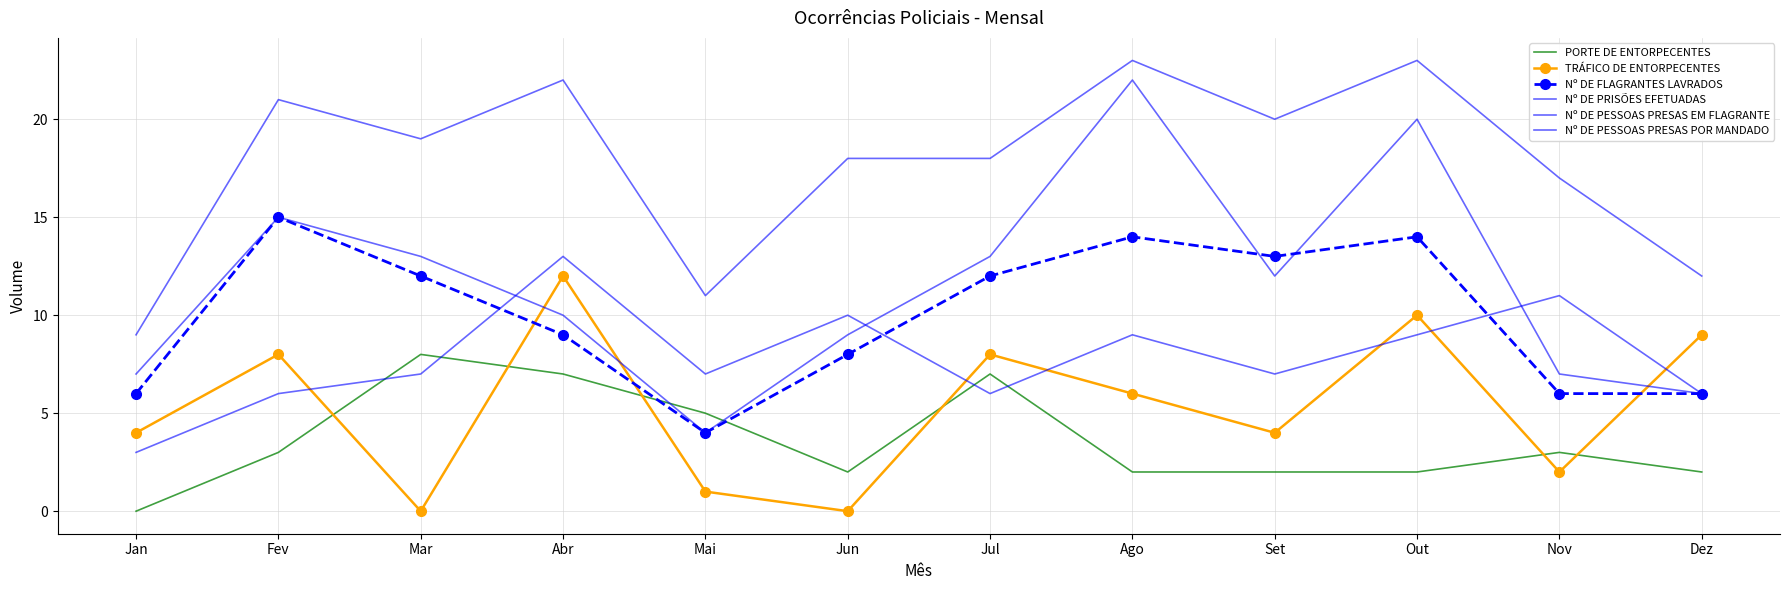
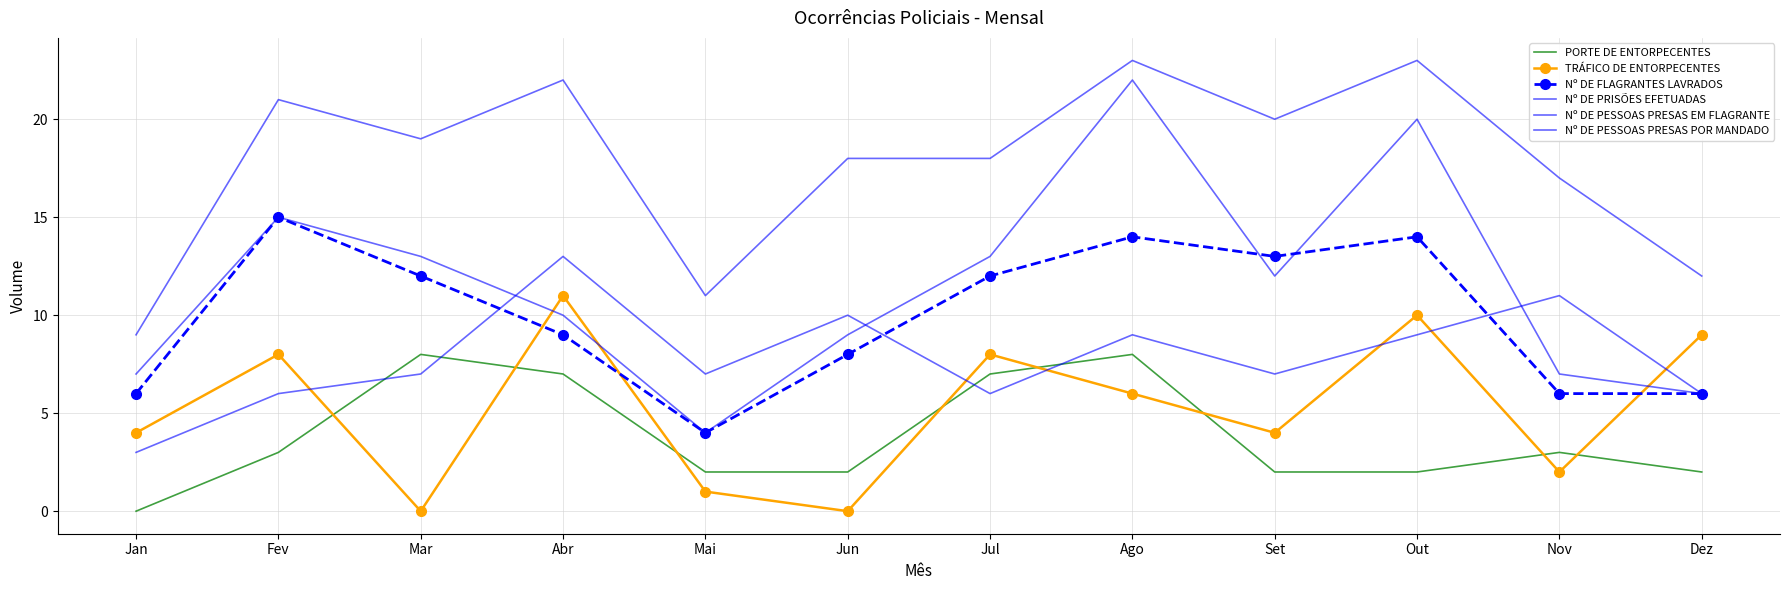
TRÁFICO DE ENTORPECENTES, Abr: 12 -> 11
PORTE DE ENTORPECENTES, Mai: 5 -> 2
PORTE DE ENTORPECENTES, Ago: 2 -> 8
